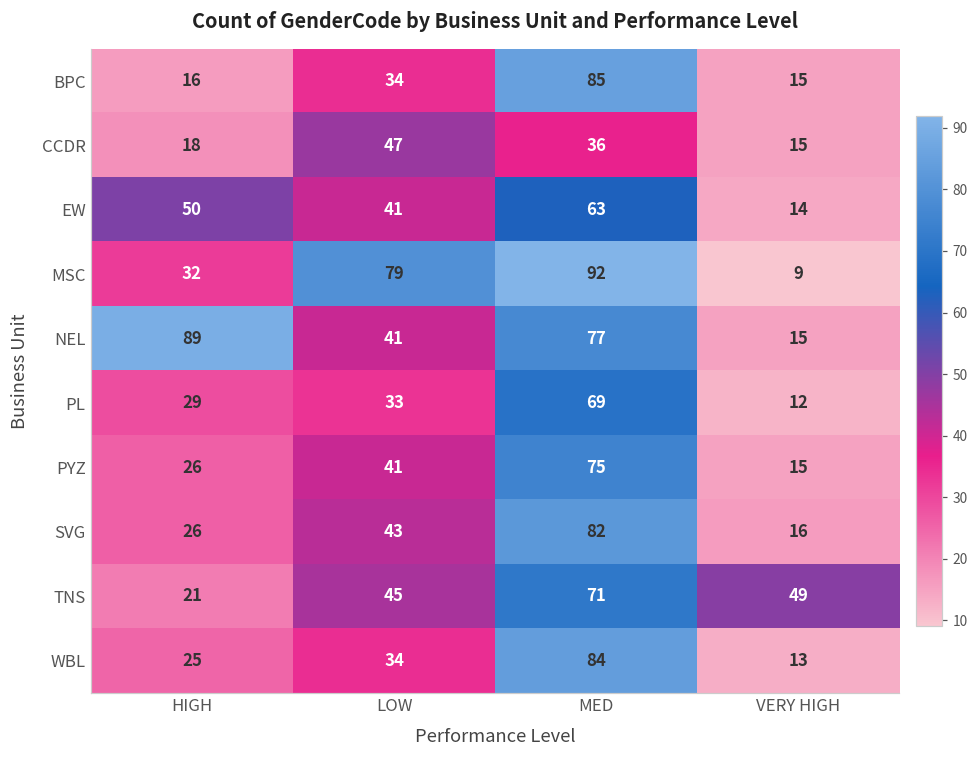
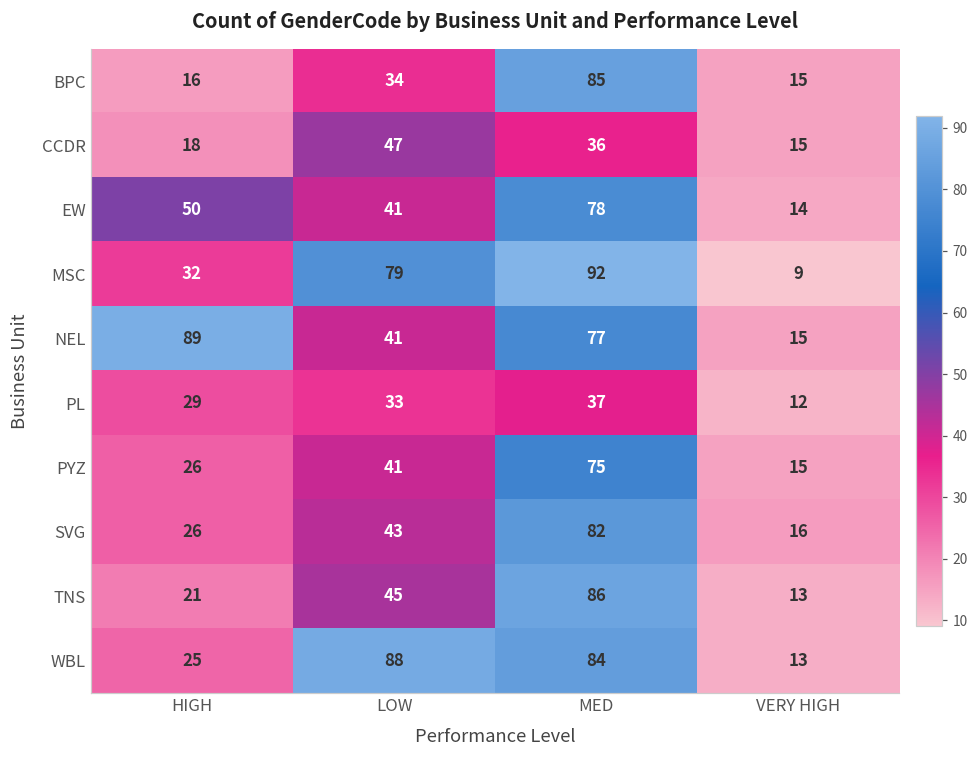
EW, MED: 63 -> 78
PL, MED: 69 -> 37
TNS, MED: 71 -> 86
TNS, VERY HIGH: 49 -> 13
WBL, LOW: 34 -> 88
